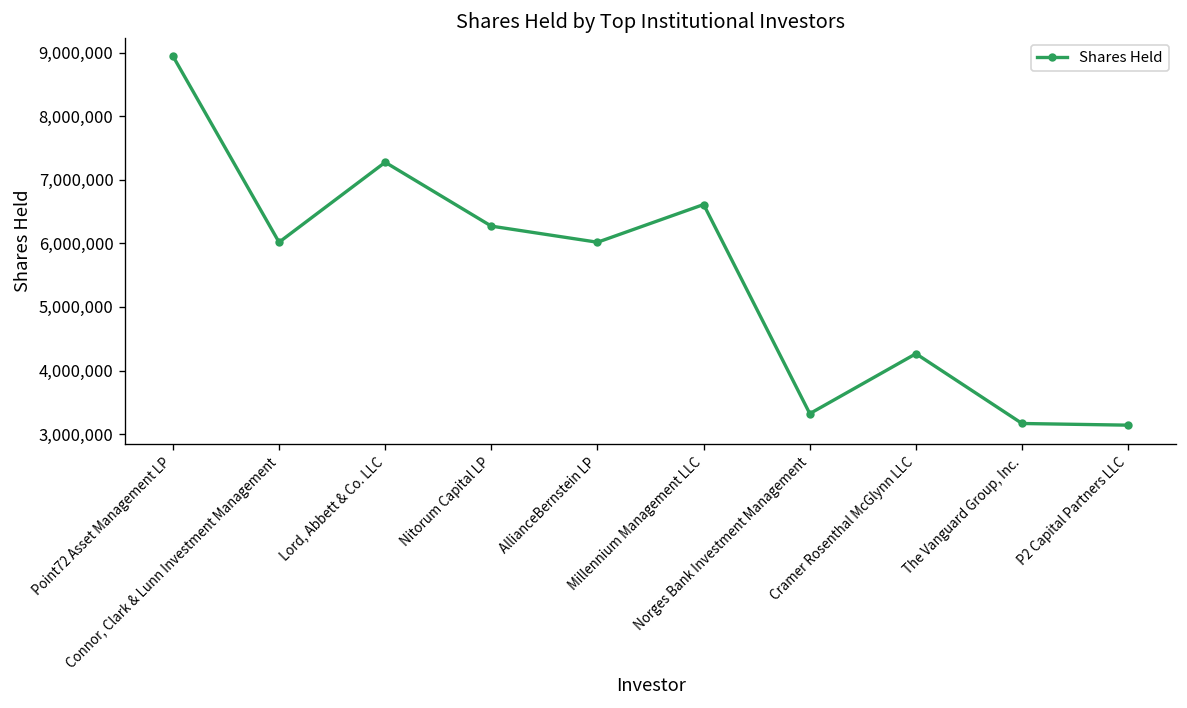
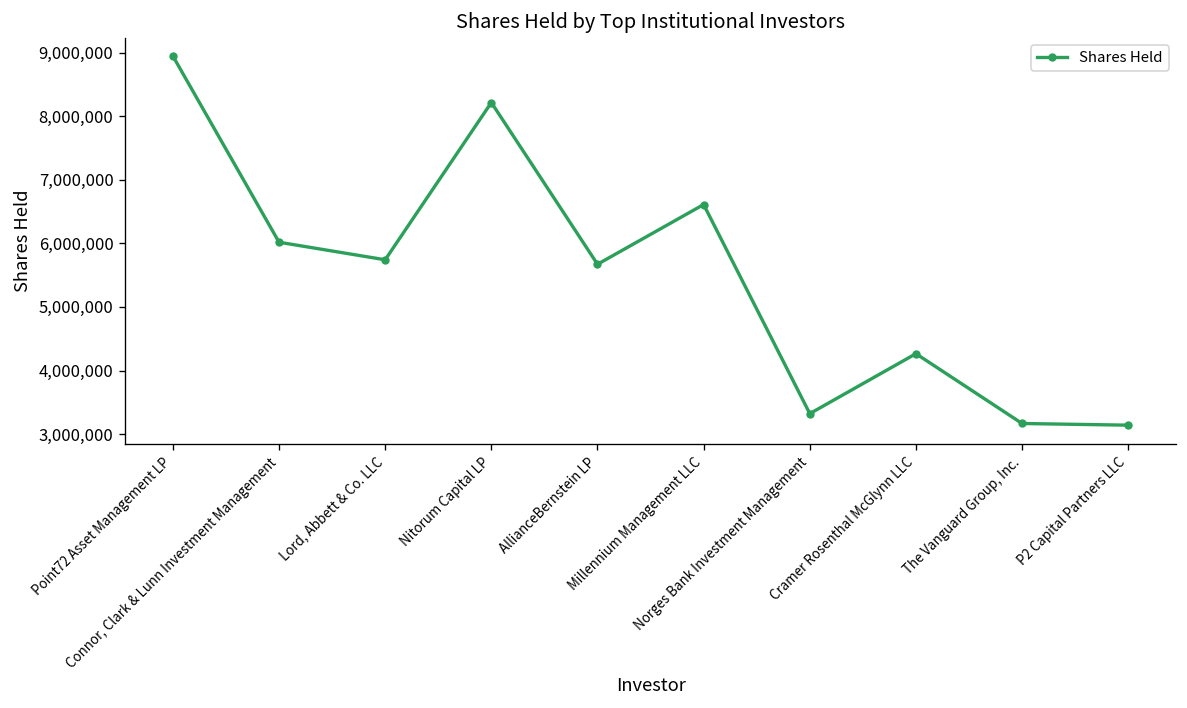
Lord, Abbett & Co. LLC: 7,300,000 -> 5,700,000
Nitorum Capital LP: 6,300,000 -> 8,200,000
AllianceBernstein LP: 6,000,000 -> 5,700,000
